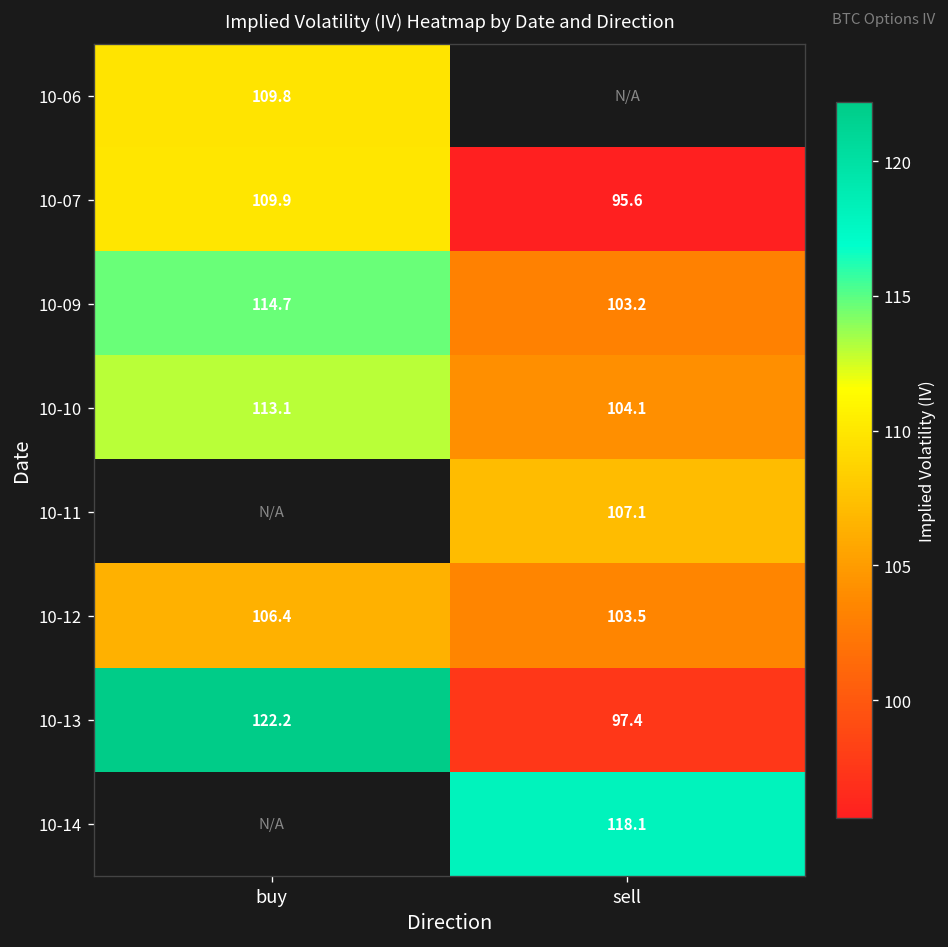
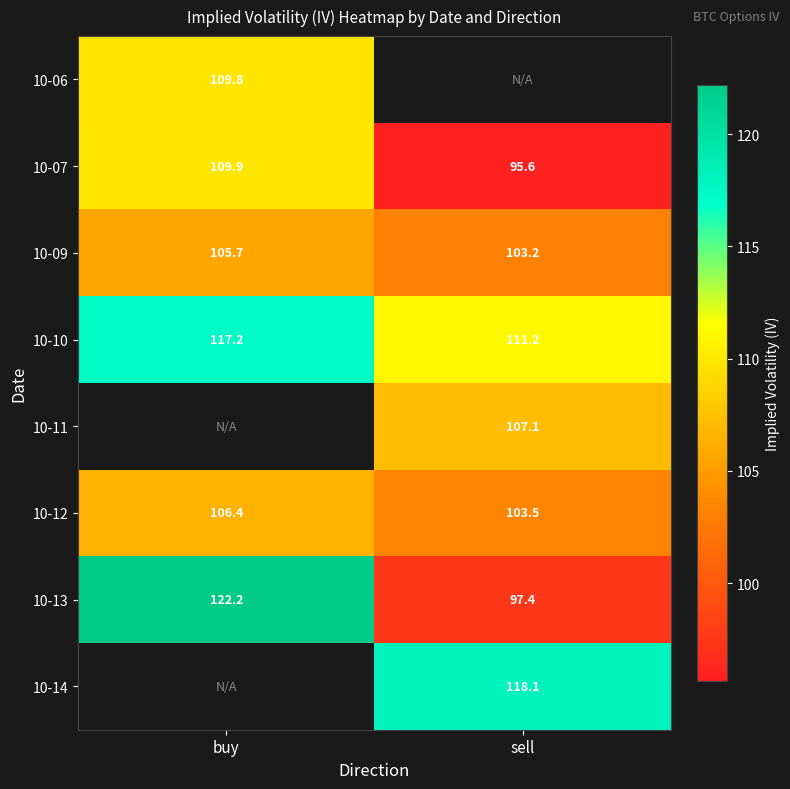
10-09, buy: 114.7 -> 105.7
10-10, buy: 113.1 -> 117.2
10-10, sell: 104.1 -> 111.2
